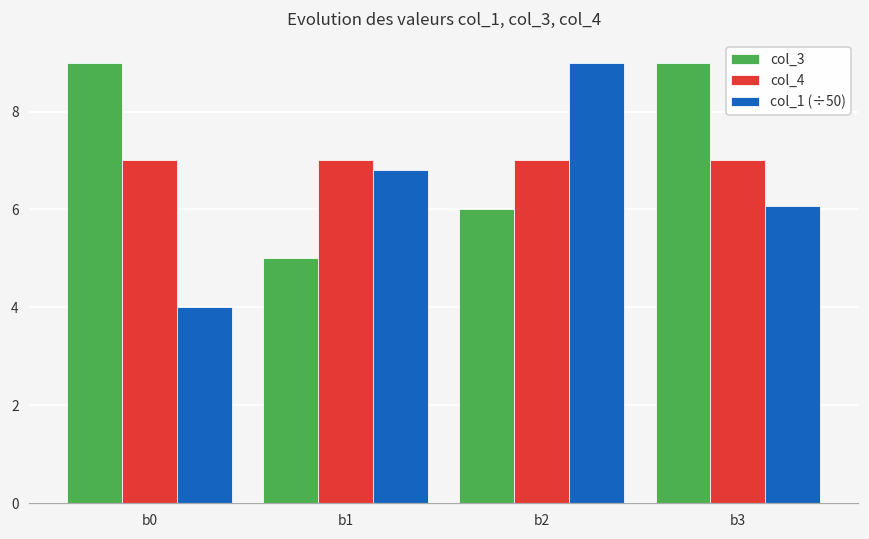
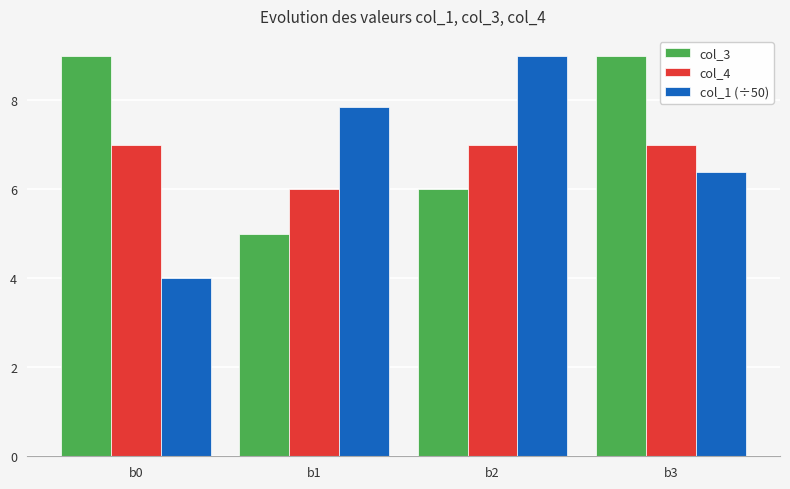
col_4, b1: 7 -> 6
col_1 (÷50), b1: 6.8 -> 7.9
col_1 (÷50), b3: 6.1 -> 6.4
